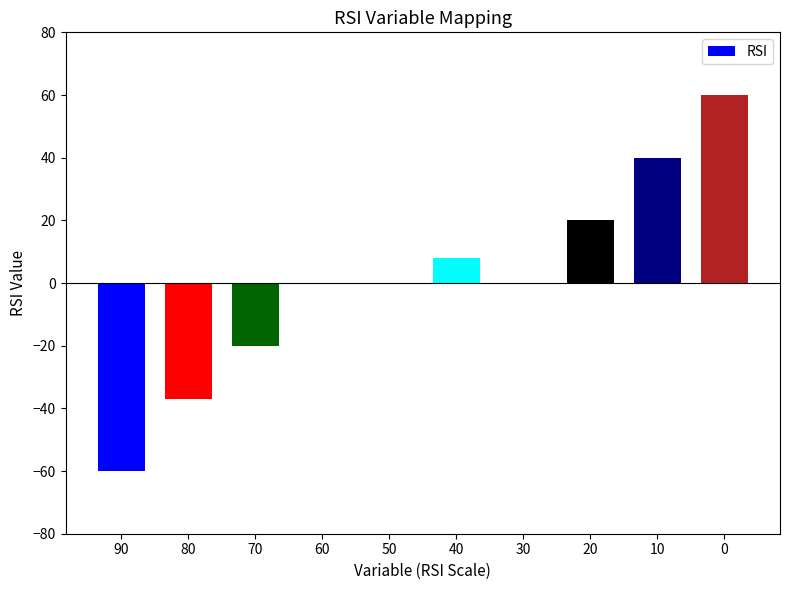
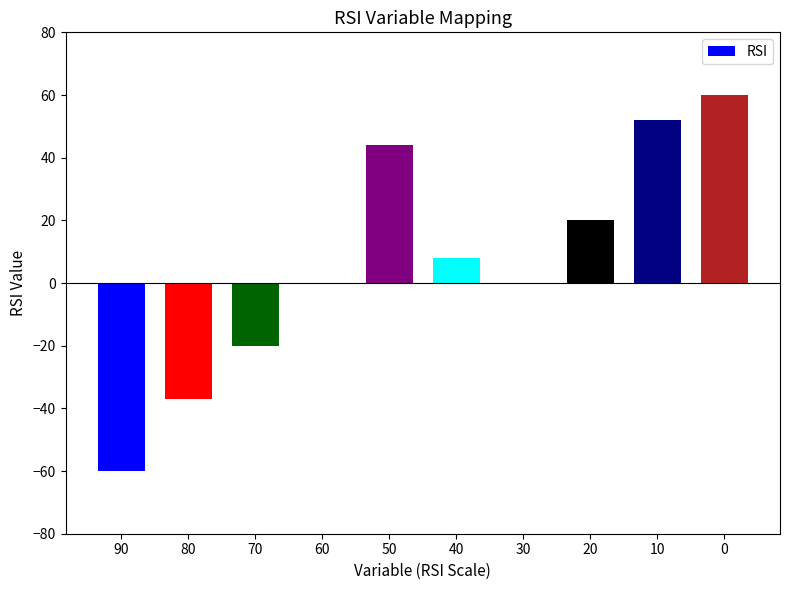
50: 0 -> 44
10: 40 -> 52
